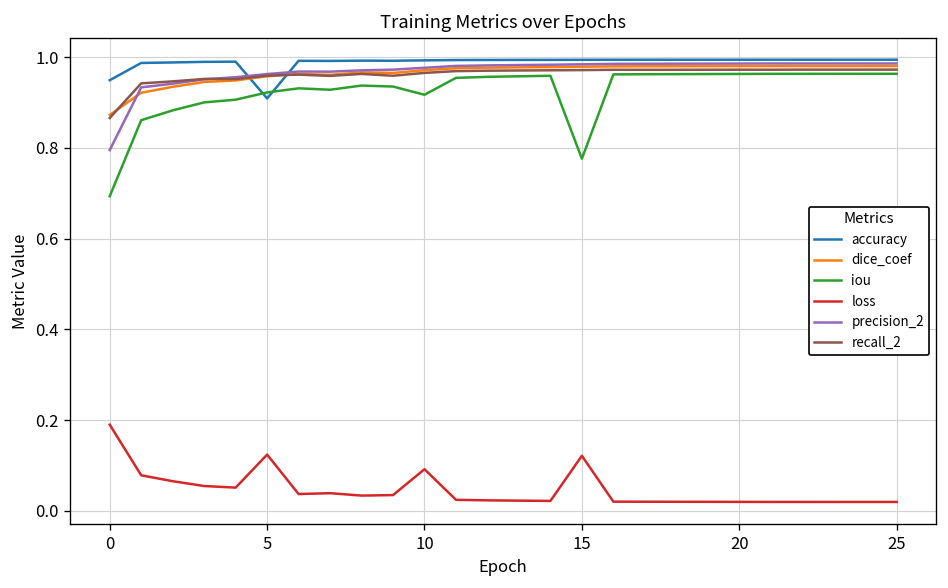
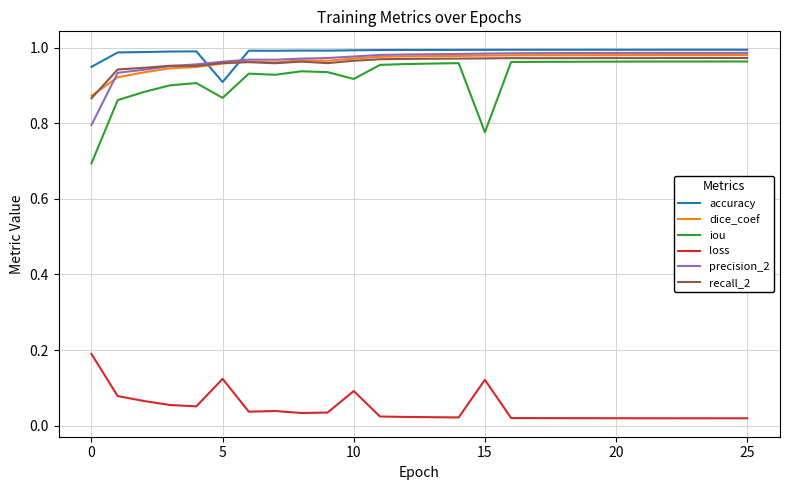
iou, 5: 0.92 -> 0.87
